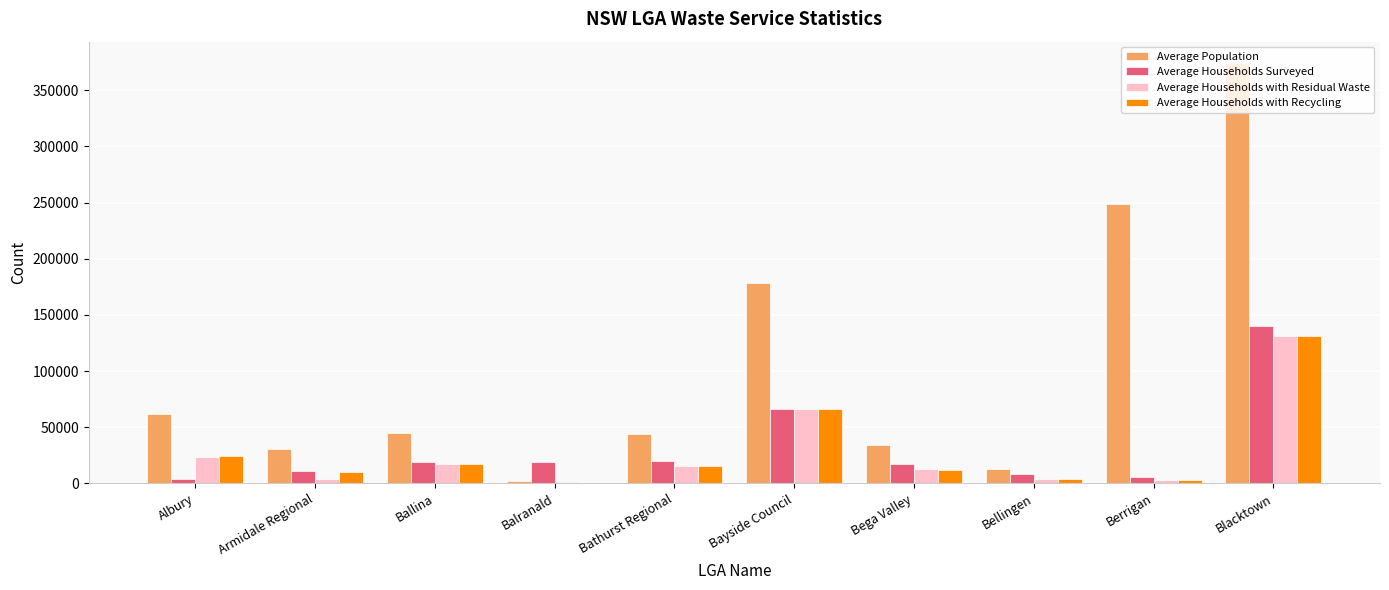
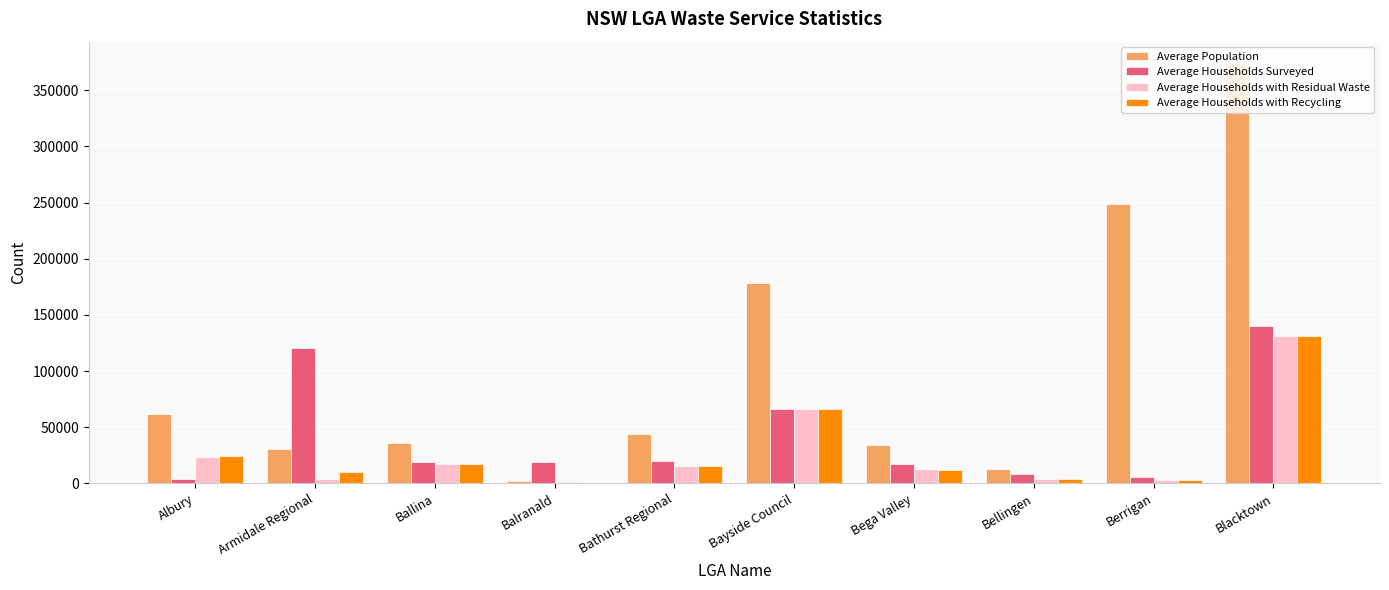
Average Households Surveyed, Armidale Regional: 11000 -> 121000
Average Population, Ballina: 45000 -> 36000
